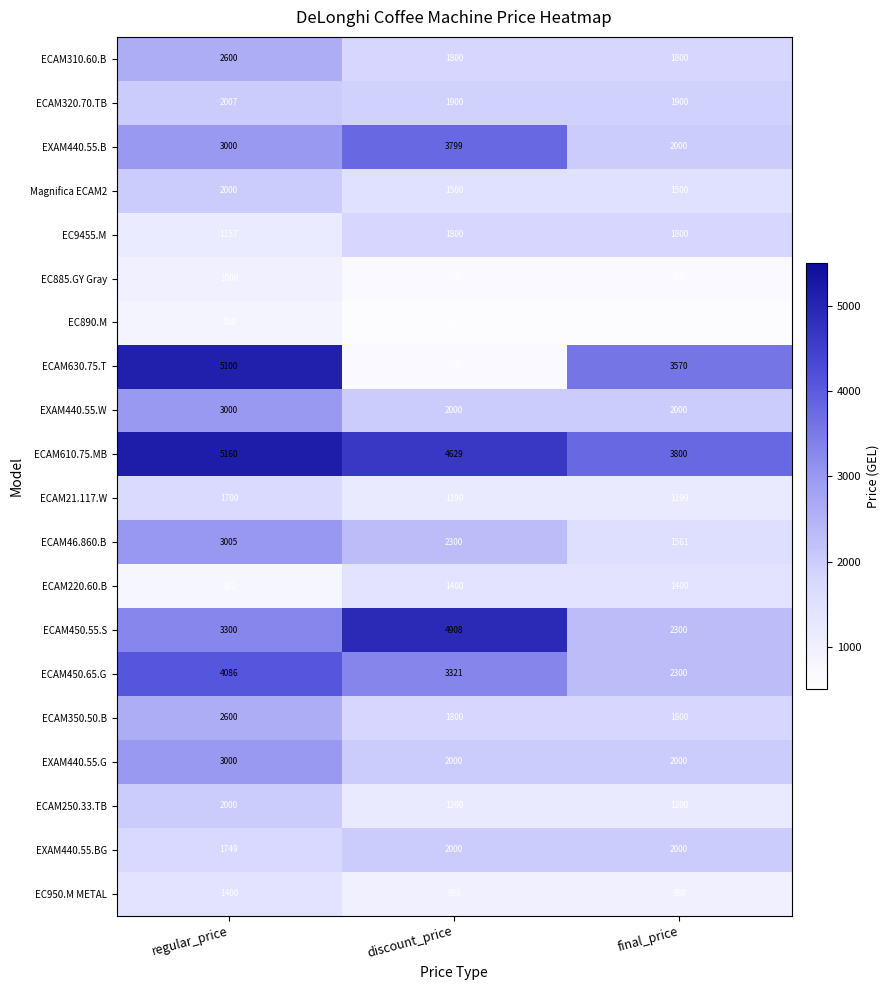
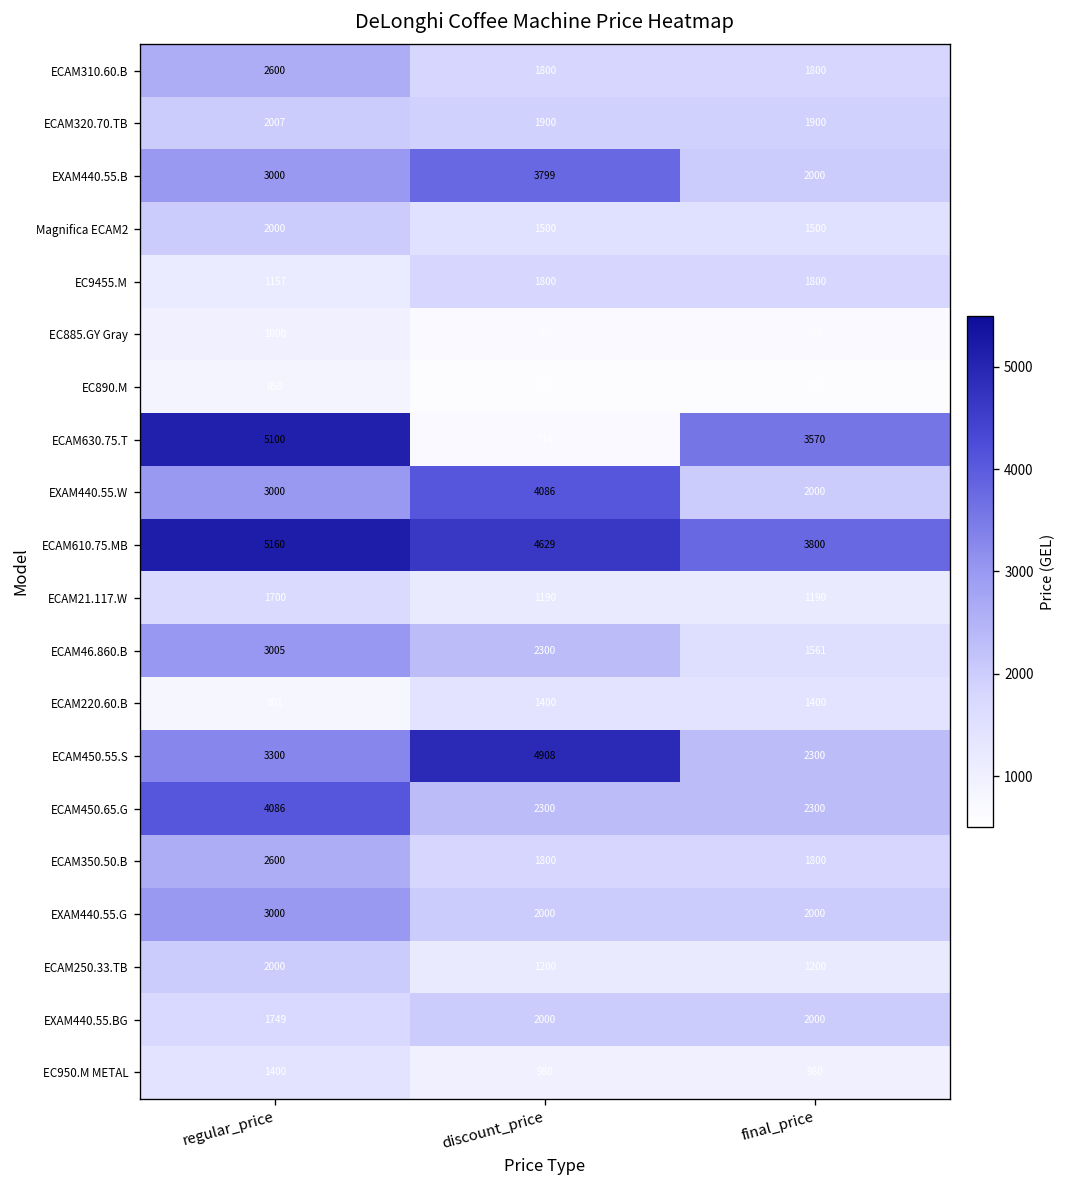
EXAM440.55.W, discount_price: 2000 -> 4086
ECAM450.65.G, discount_price: 3321 -> 2300
